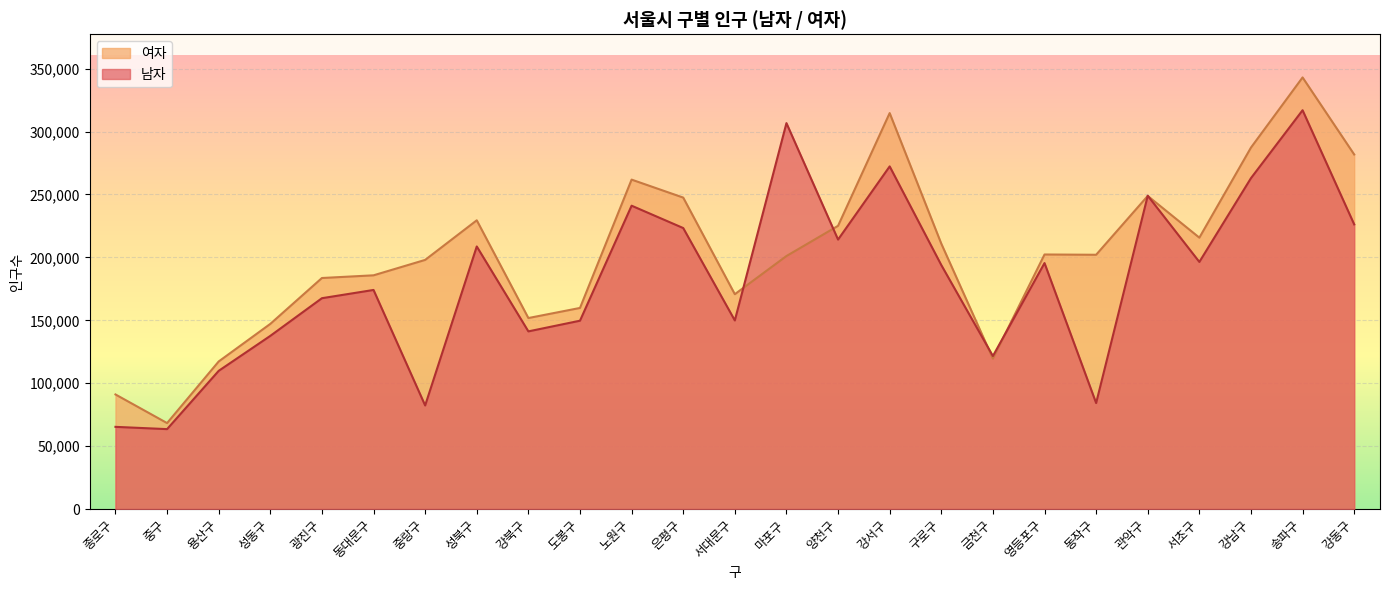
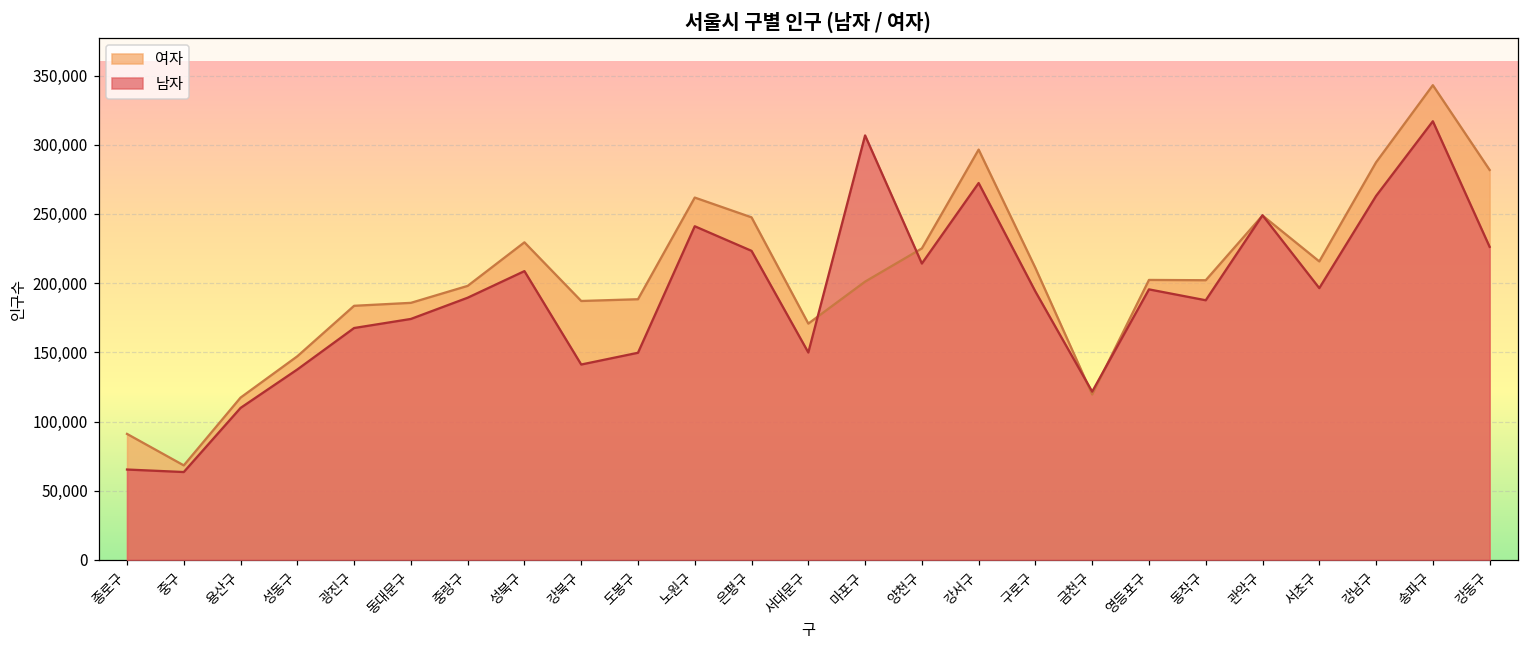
남자, 중랑구: 82,000 -> 189,000
여자, 강북구: 152,000 -> 187,000
여자, 도봉구: 160,000 -> 188,000
여자, 강서구: 315,000 -> 296,000
남자, 동작구: 84,000 -> 188,000
